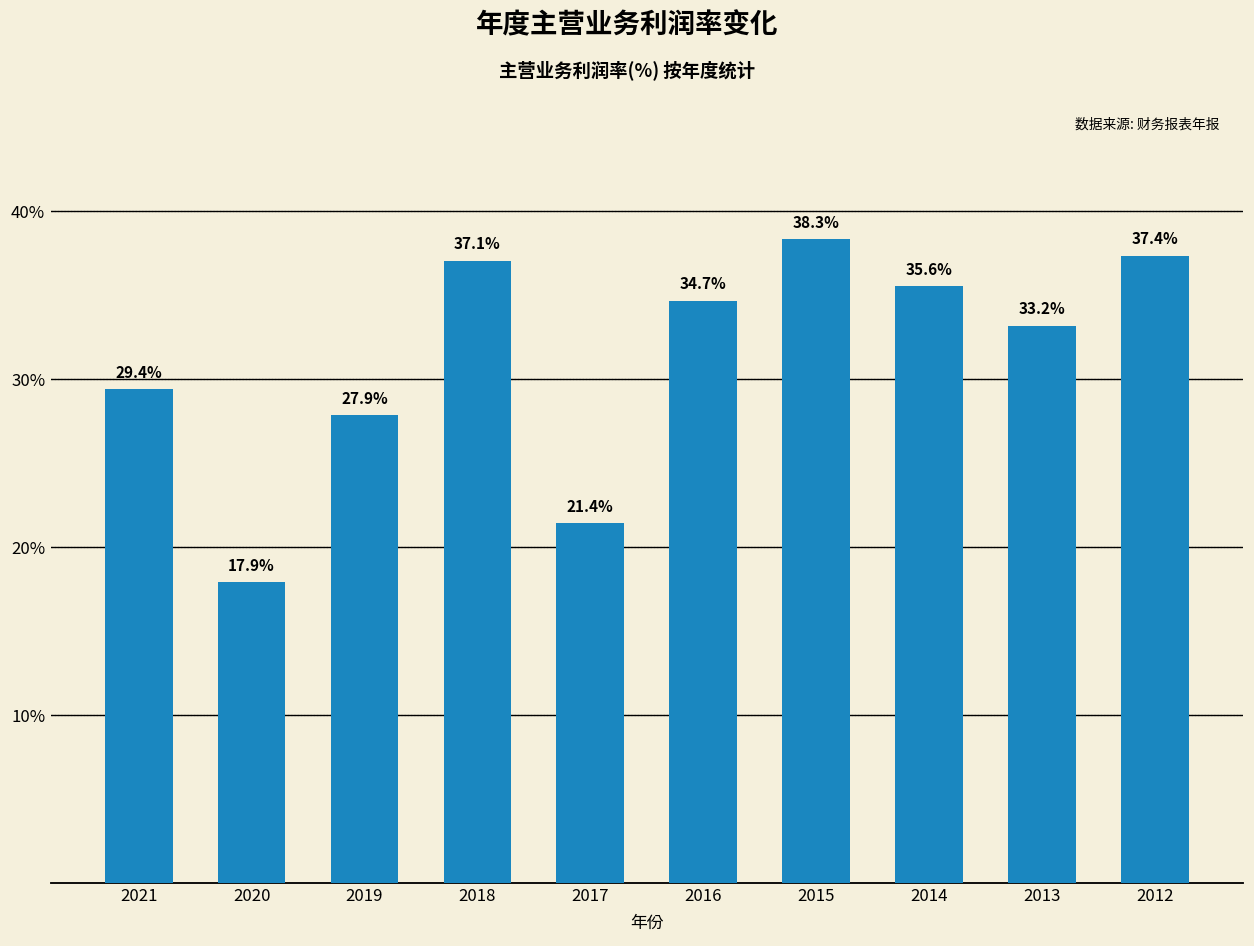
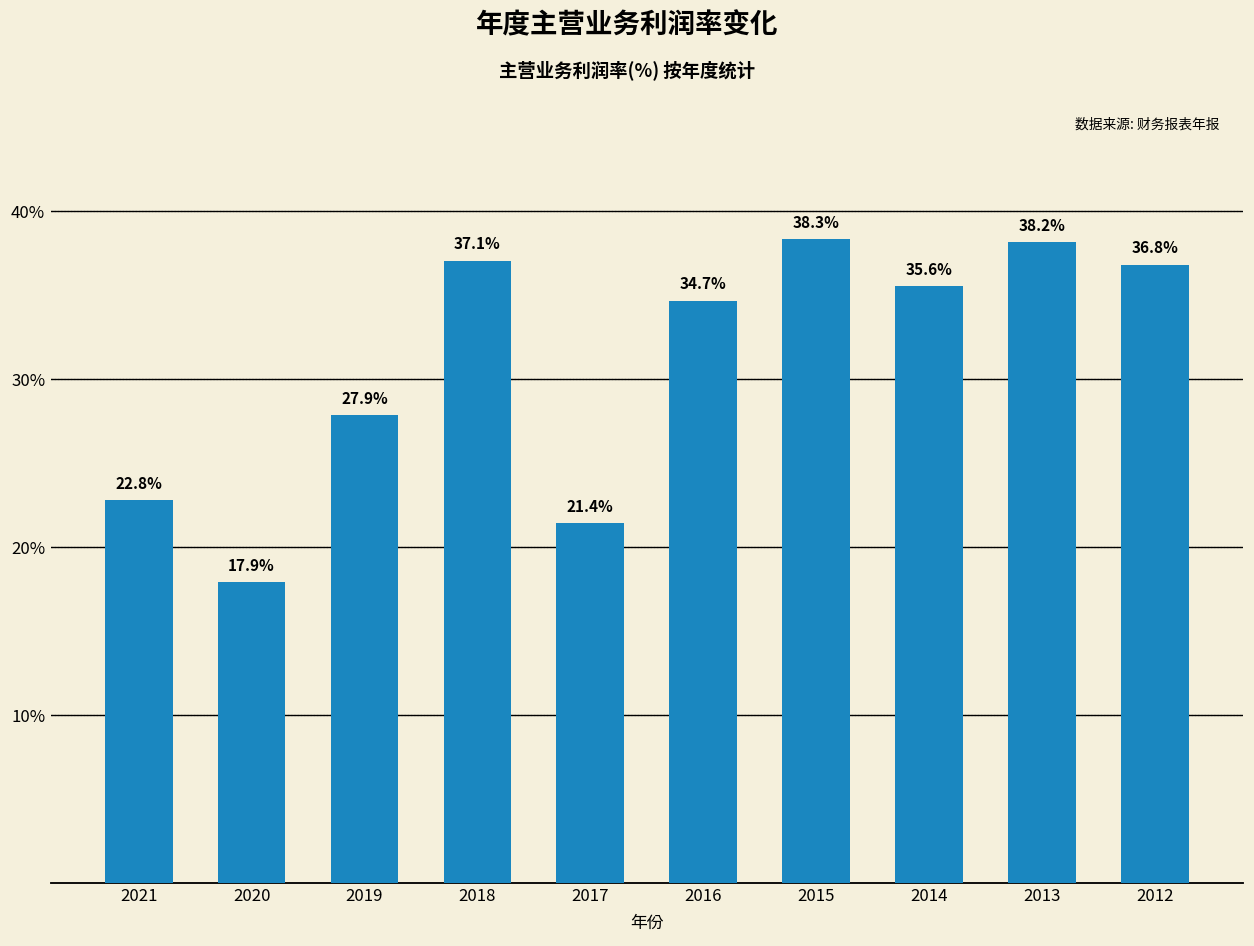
2021: 29.4% -> 22.8%
2013: 33.2% -> 38.2%
2012: 37.4% -> 36.8%
